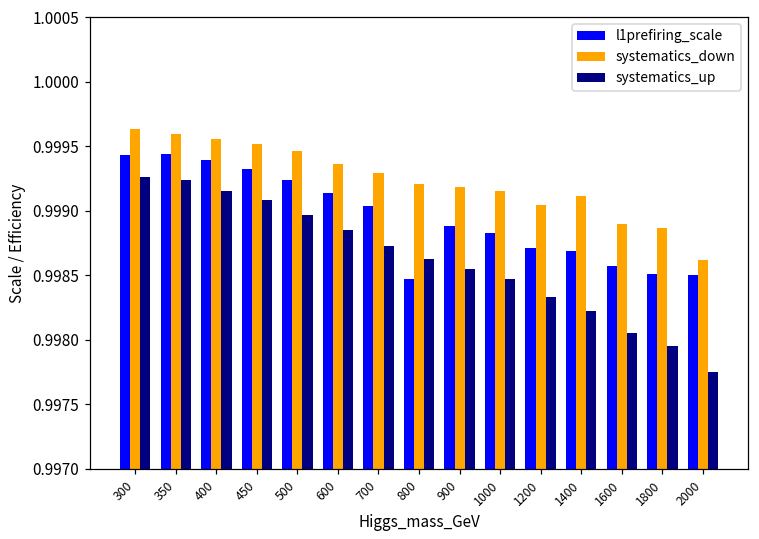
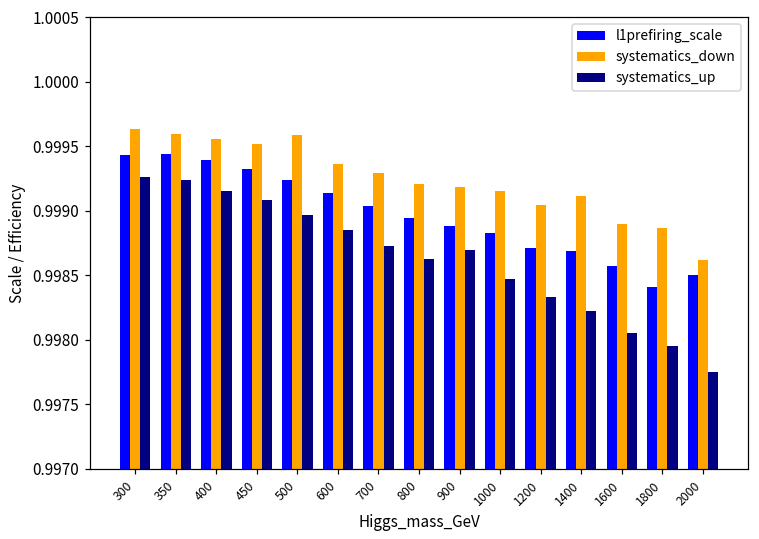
systematics_down, 500: 0.99946 -> 0.99959
l1prefiring_scale, 800: 0.99847 -> 0.99894
systematics_up, 900: 0.99855 -> 0.99870
l1prefiring_scale, 1800: 0.99851 -> 0.99841
